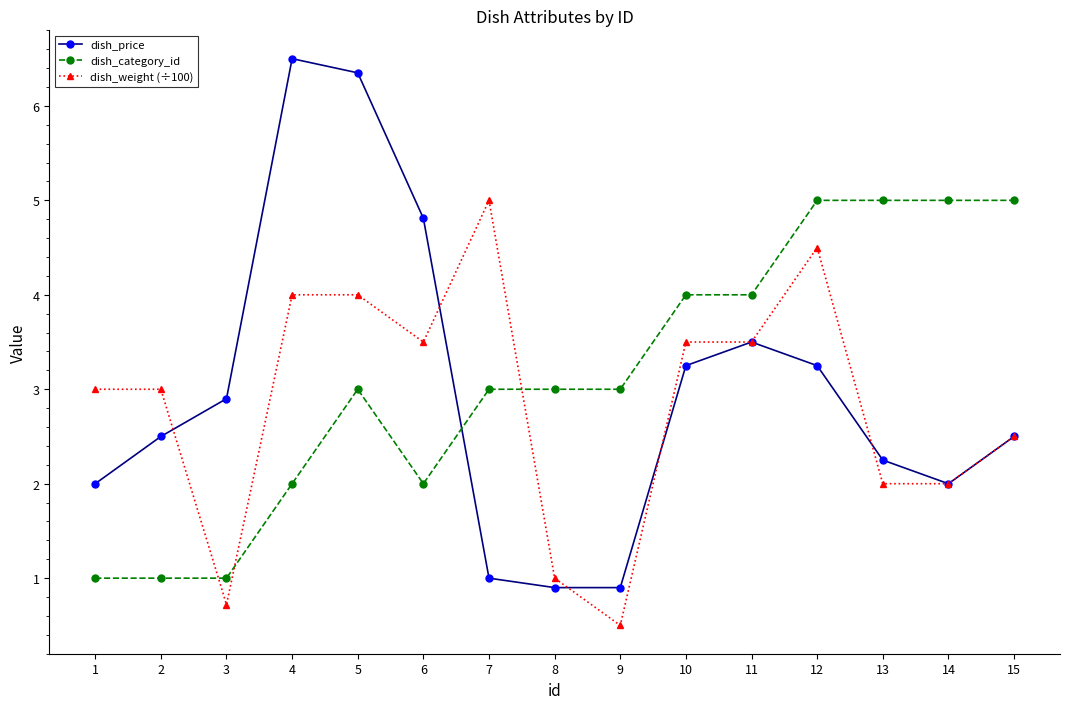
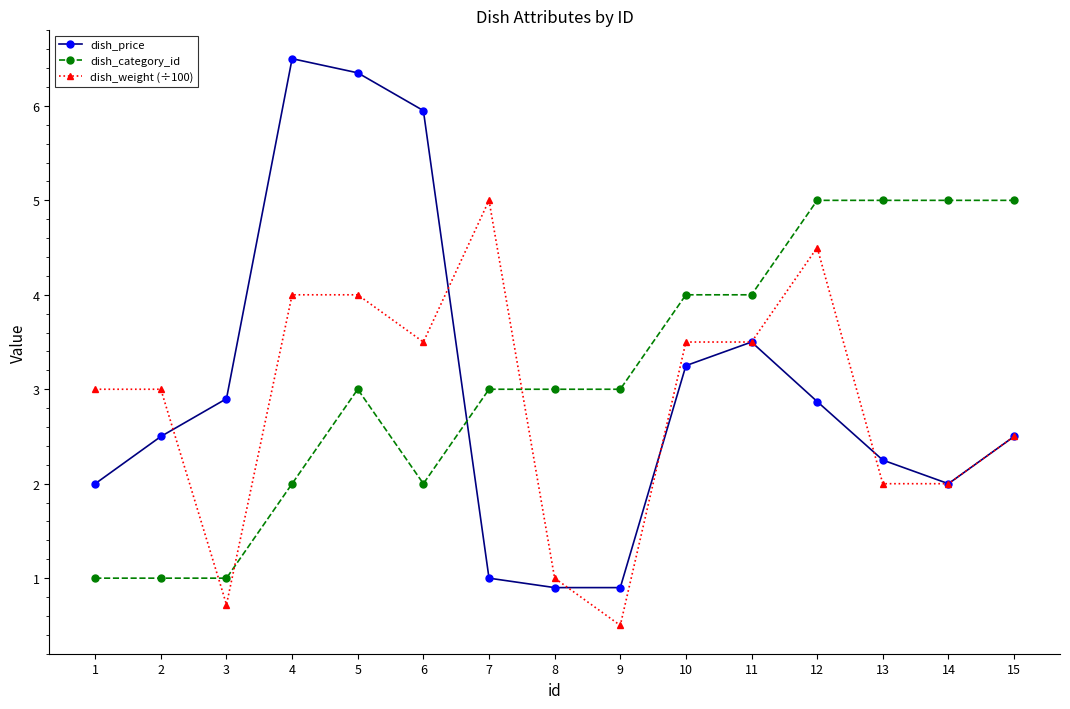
dish_price, 6: 4.8 -> 6.0
dish_price, 12: 3.3 -> 2.9
